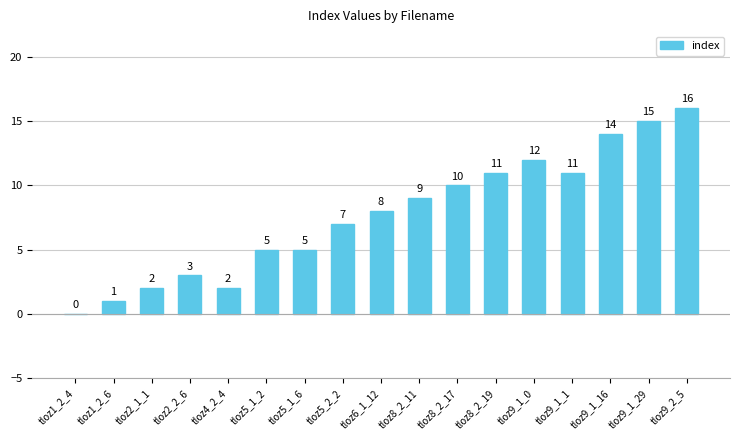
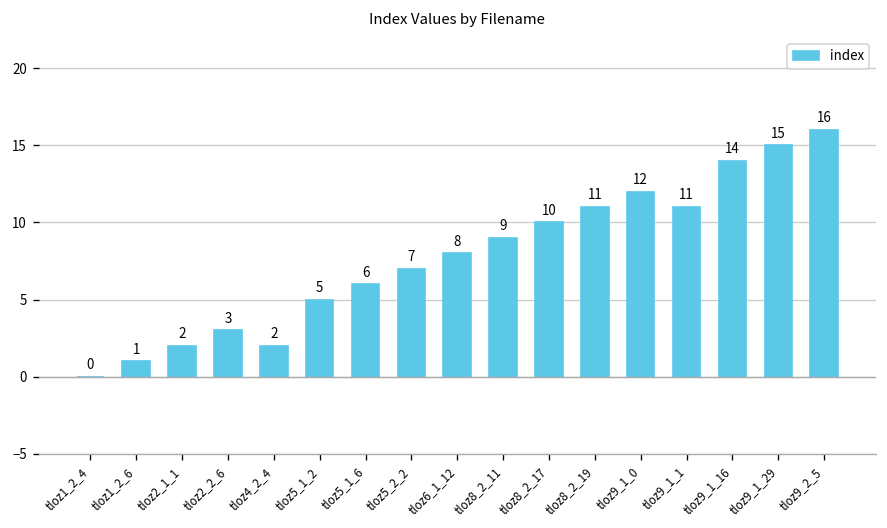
tloz5_1_6: 5 -> 6
